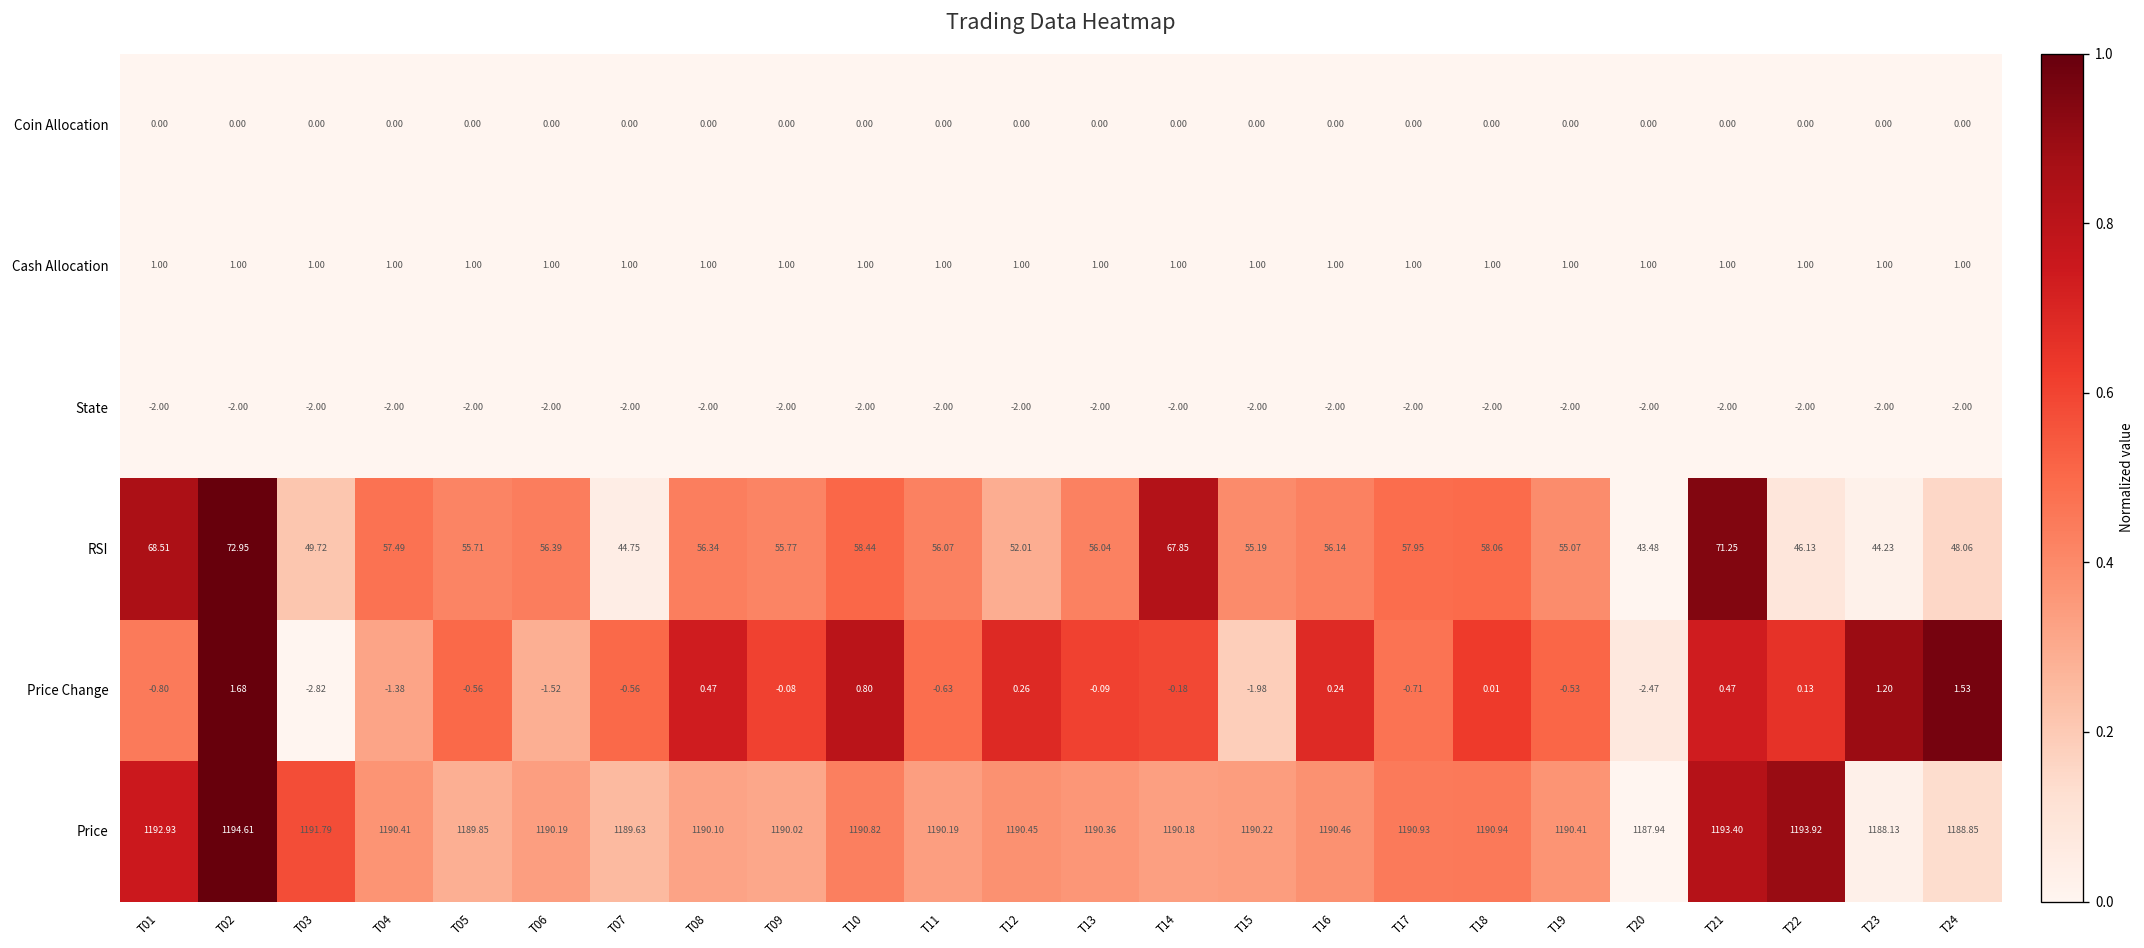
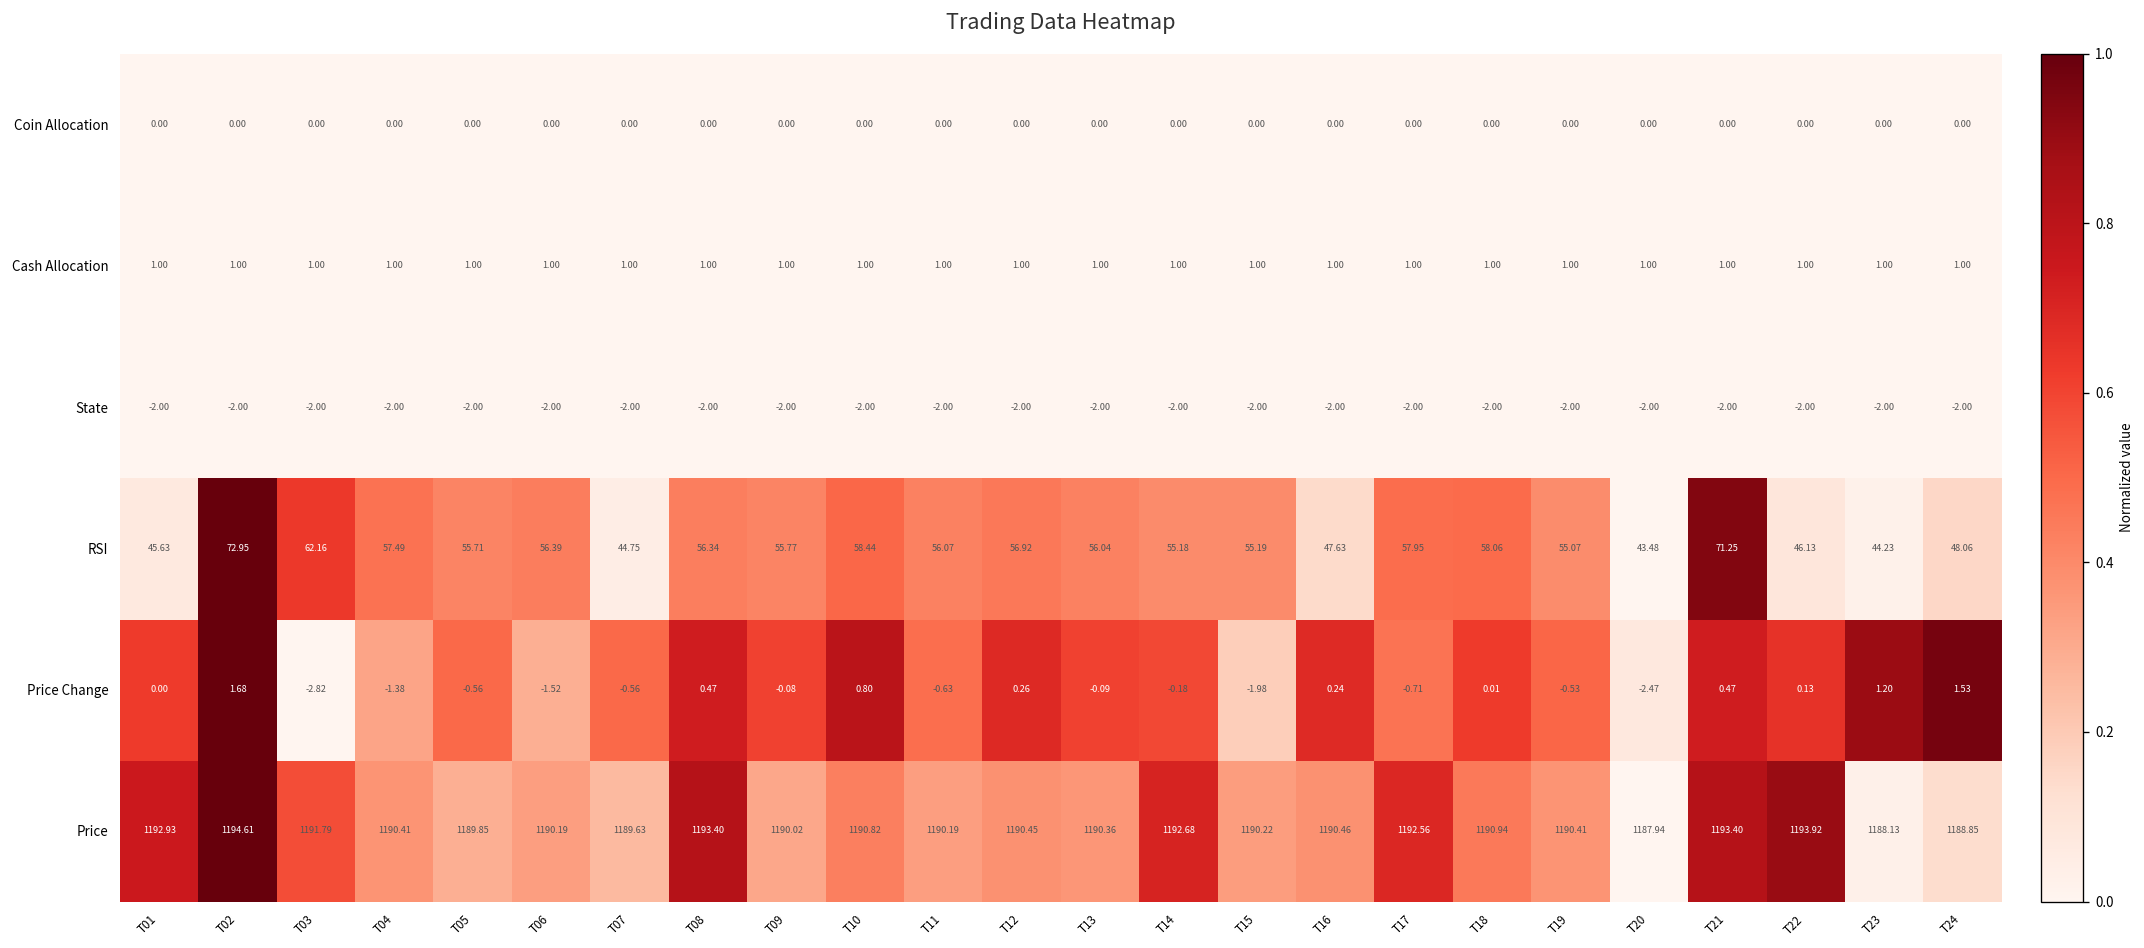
RSI, T01: 68.51 -> 45.63
RSI, T03: 49.72 -> 62.16
RSI, T12: 52.01 -> 56.92
RSI, T14: 67.85 -> 55.18
RSI, T16: 56.14 -> 47.63
Price Change, T01: -0.80 -> 0.00
Price, T08: 1190.10 -> 1193.40
Price, T14: 1190.18 -> 1192.68
Price, T17: 1190.93 -> 1192.56
